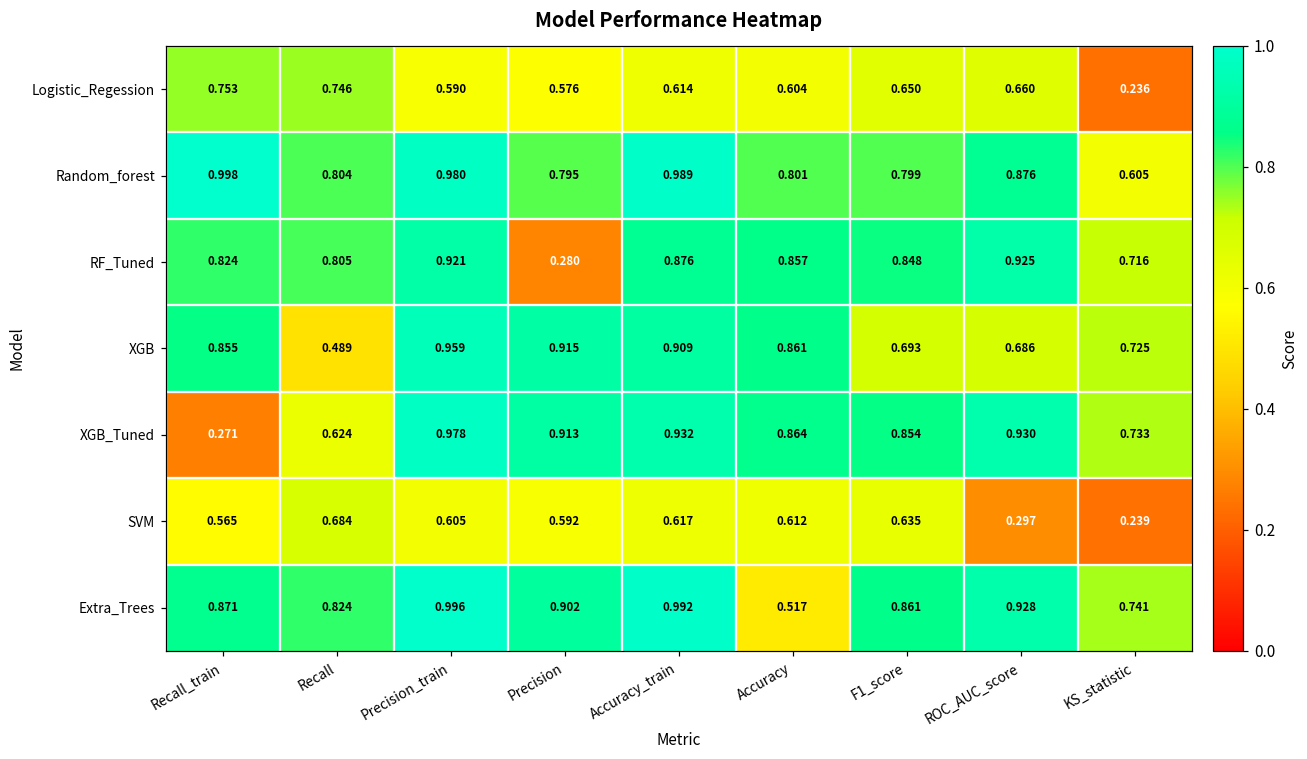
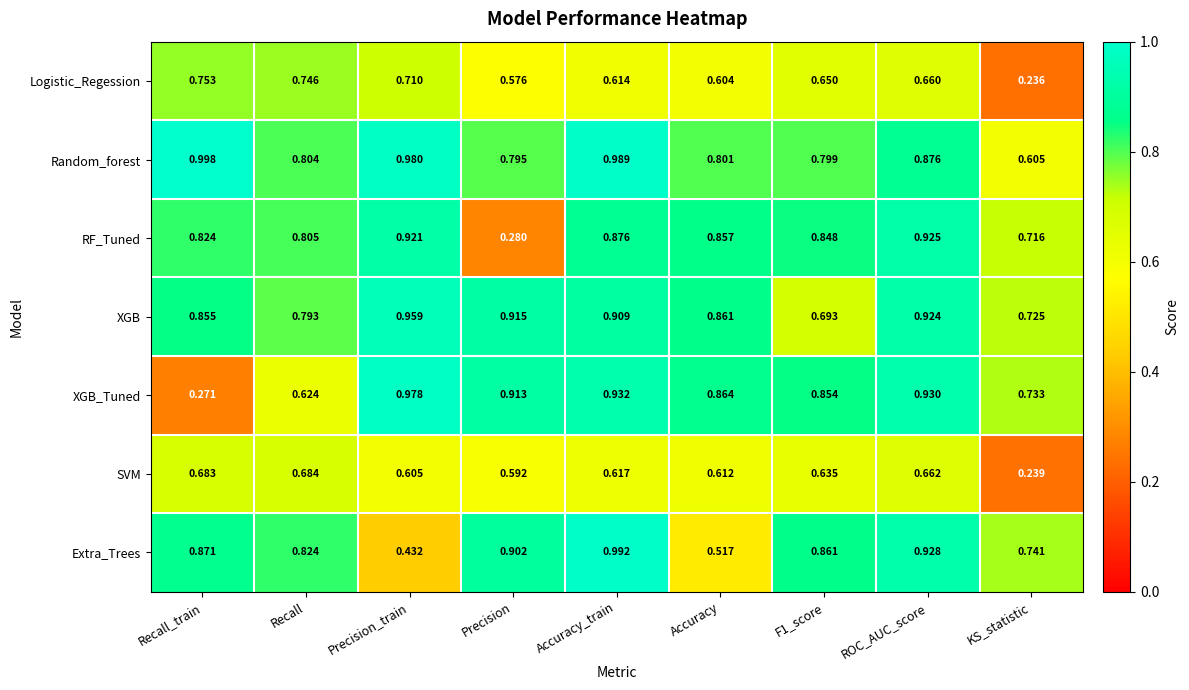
Logistic_Regession, Precision_train: 0.590 -> 0.710
XGB, Recall: 0.489 -> 0.793
XGB, ROC_AUC_score: 0.686 -> 0.924
SVM, Recall_train: 0.565 -> 0.683
SVM, ROC_AUC_score: 0.297 -> 0.662
Extra_Trees, Precision_train: 0.996 -> 0.432
